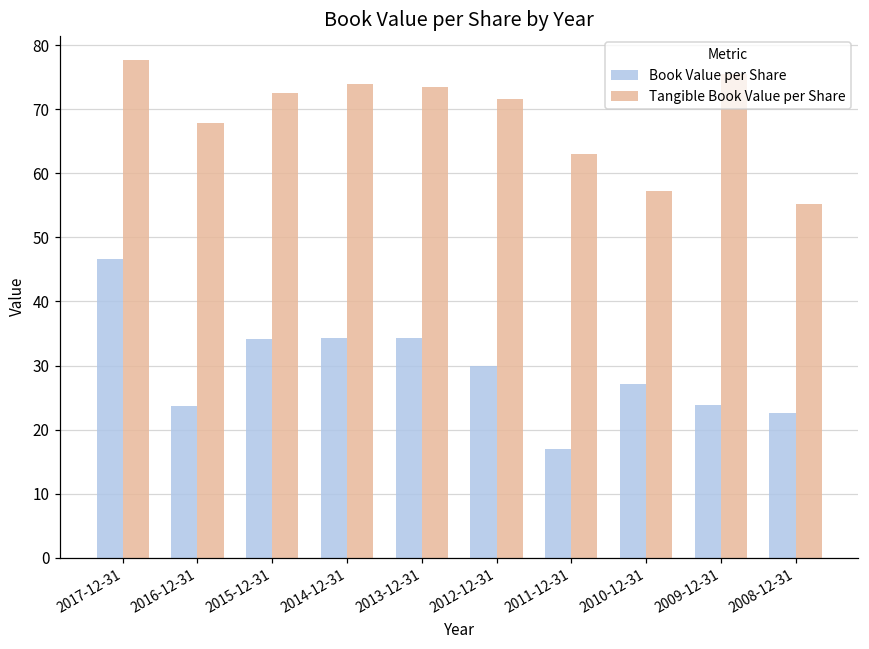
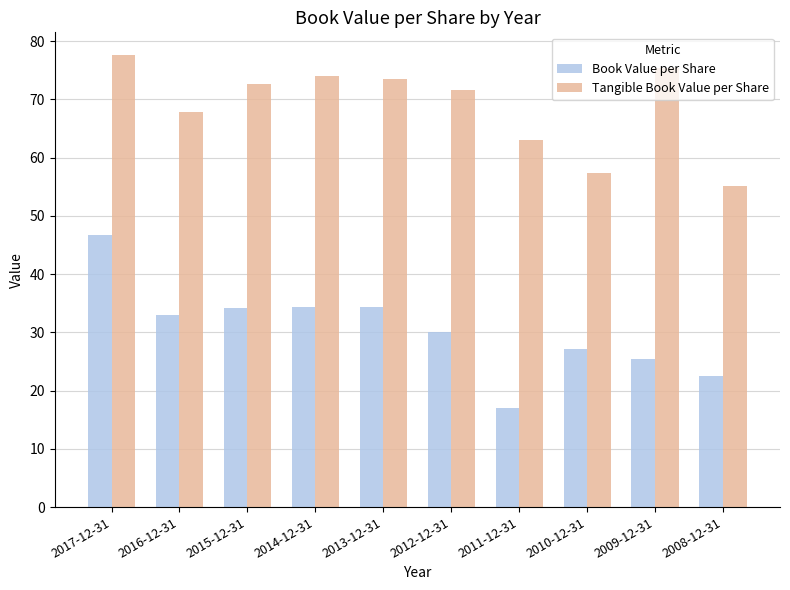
Book Value per Share, 2016-12-31: 24 -> 33
Book Value per Share, 2009-12-31: 24 -> 25
